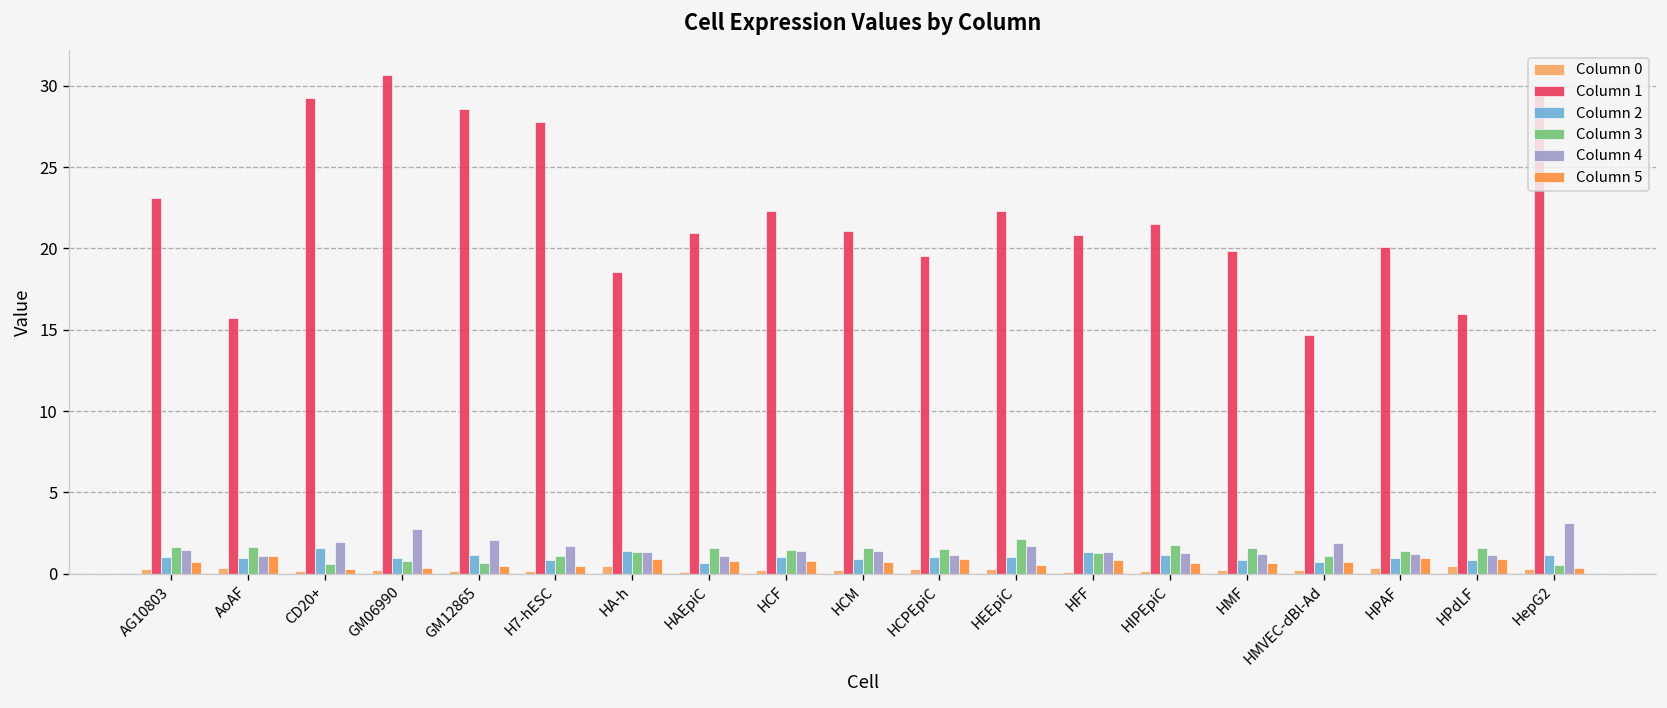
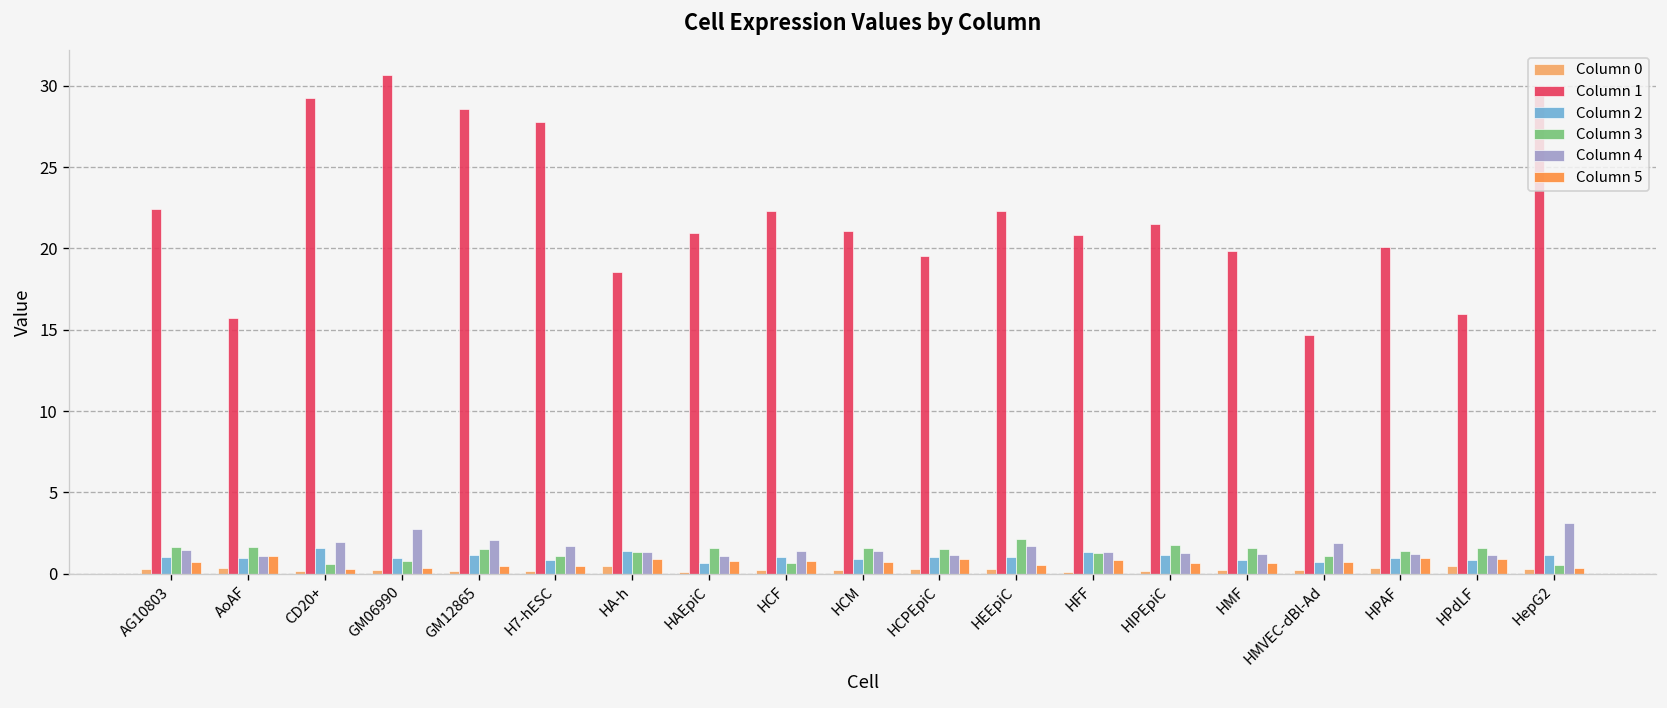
Column 1, AG10803: 23.1 -> 22.4
Column 3, GM12865: 0.6 -> 1.5
Column 3, HCF: 1.4 -> 0.6
